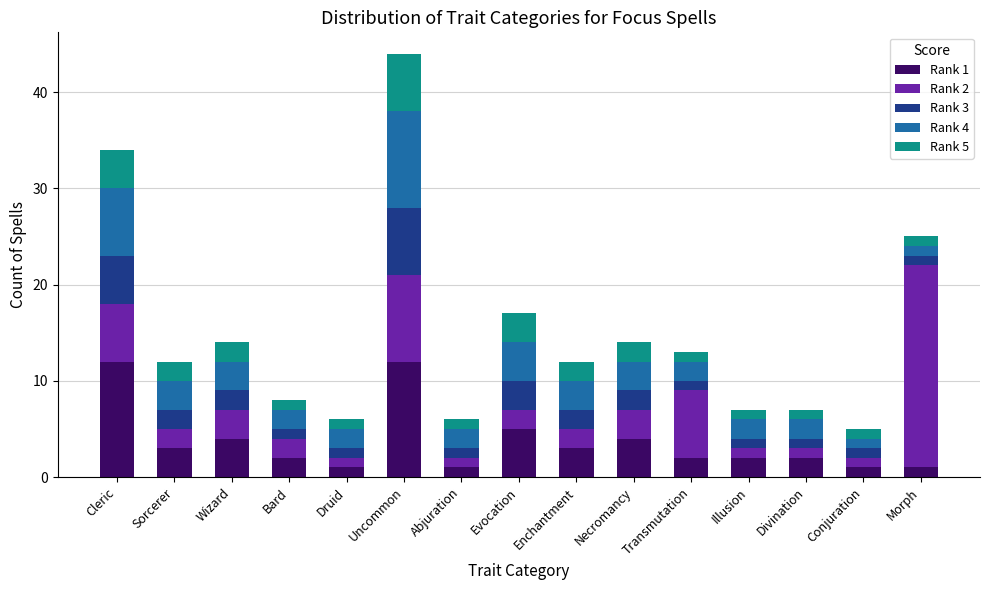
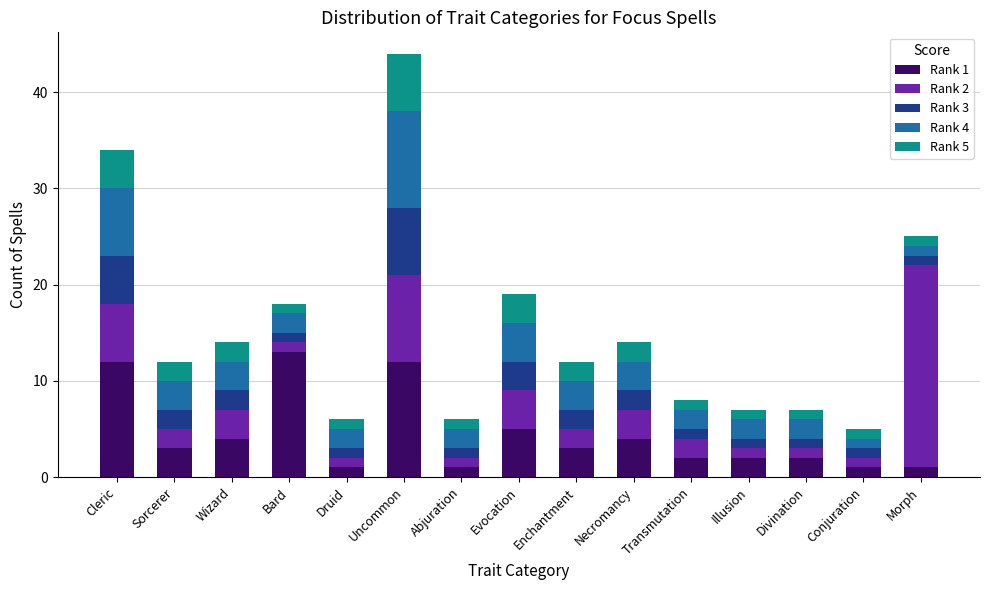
Rank 1, Bard: 2 -> 13
Rank 2, Bard: 2 -> 1
Rank 2, Evocation: 2 -> 4
Rank 2, Transmutation: 7 -> 2
